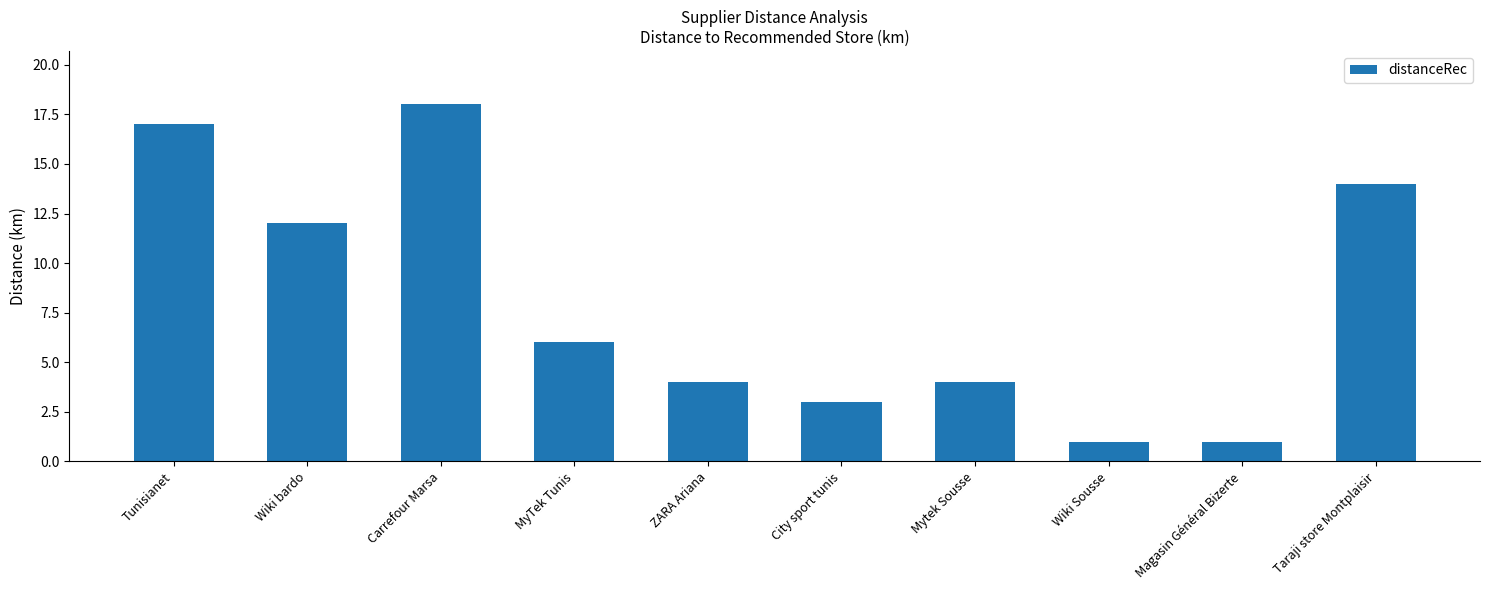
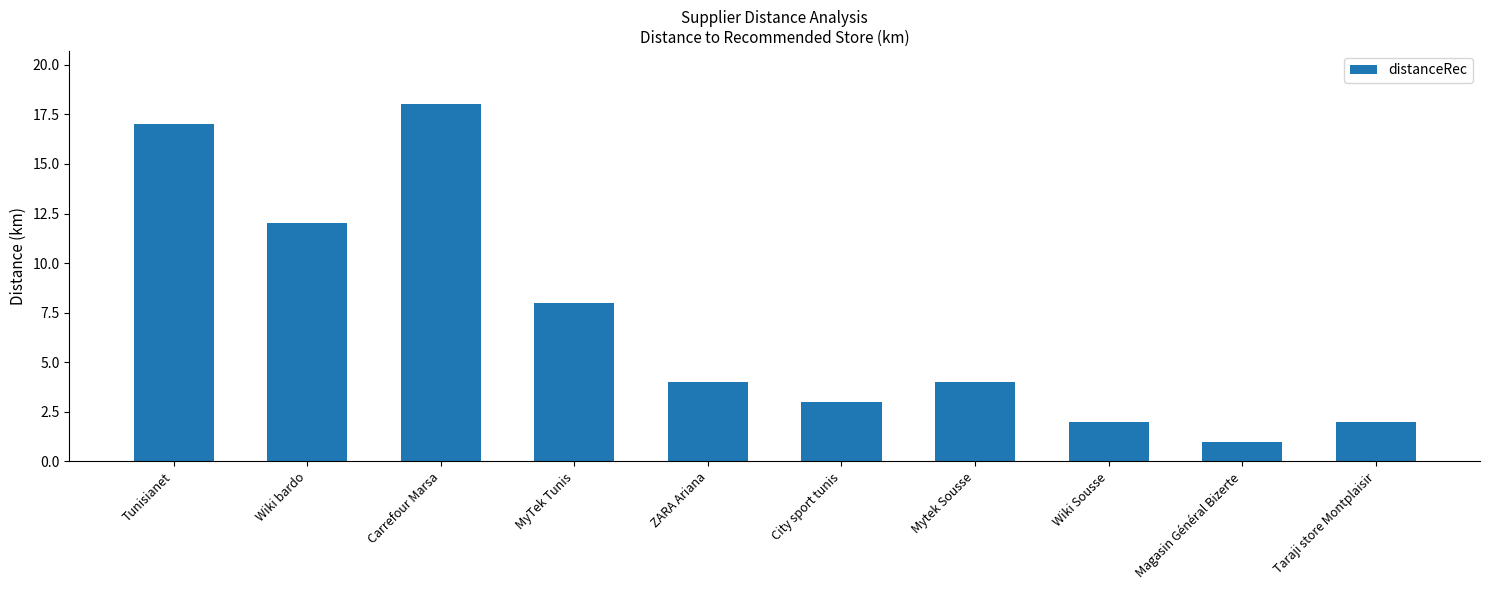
MyTek Tunis: 6 -> 8
Wiki Sousse: 1 -> 2
Taraji store Montplaisir: 14 -> 2
